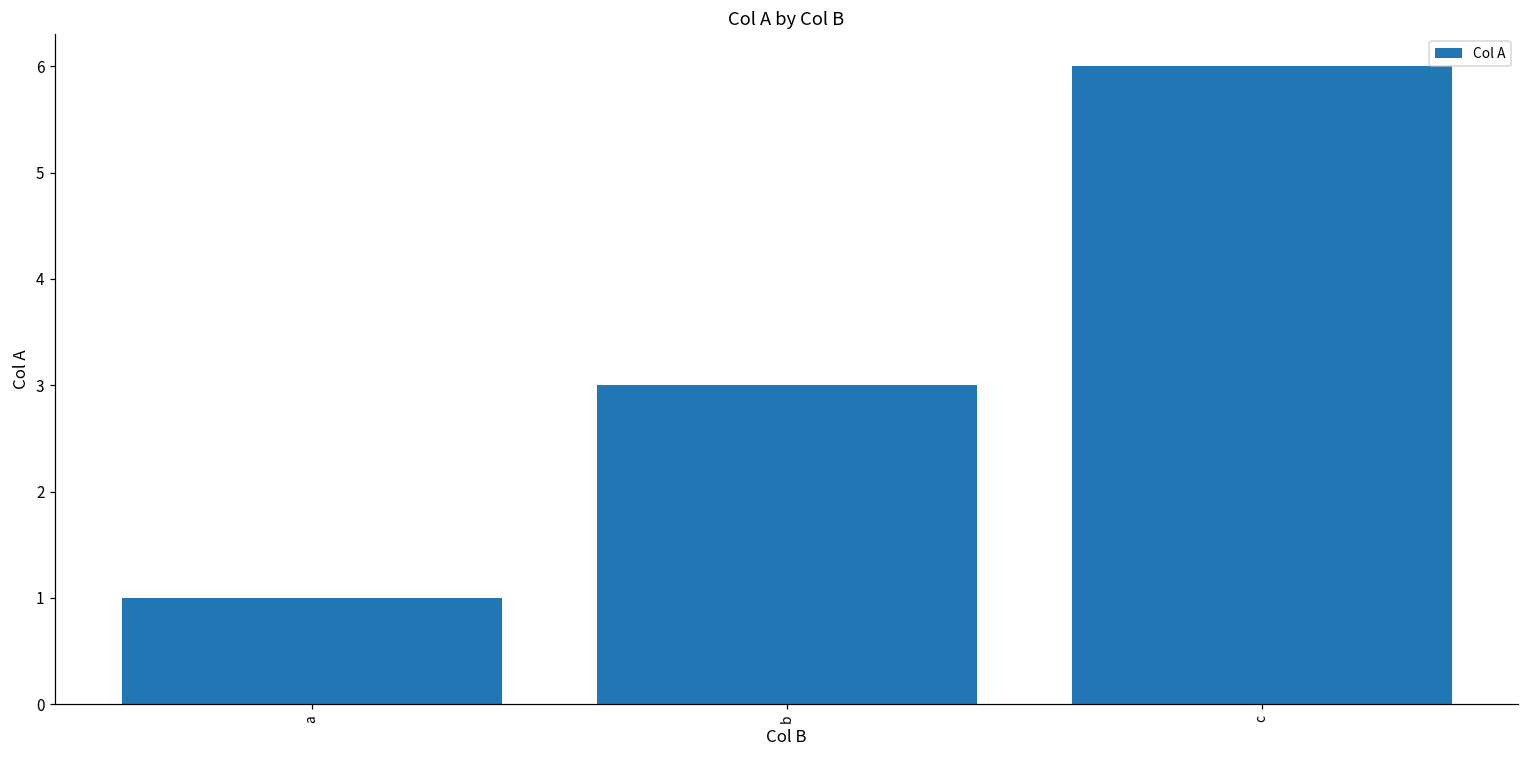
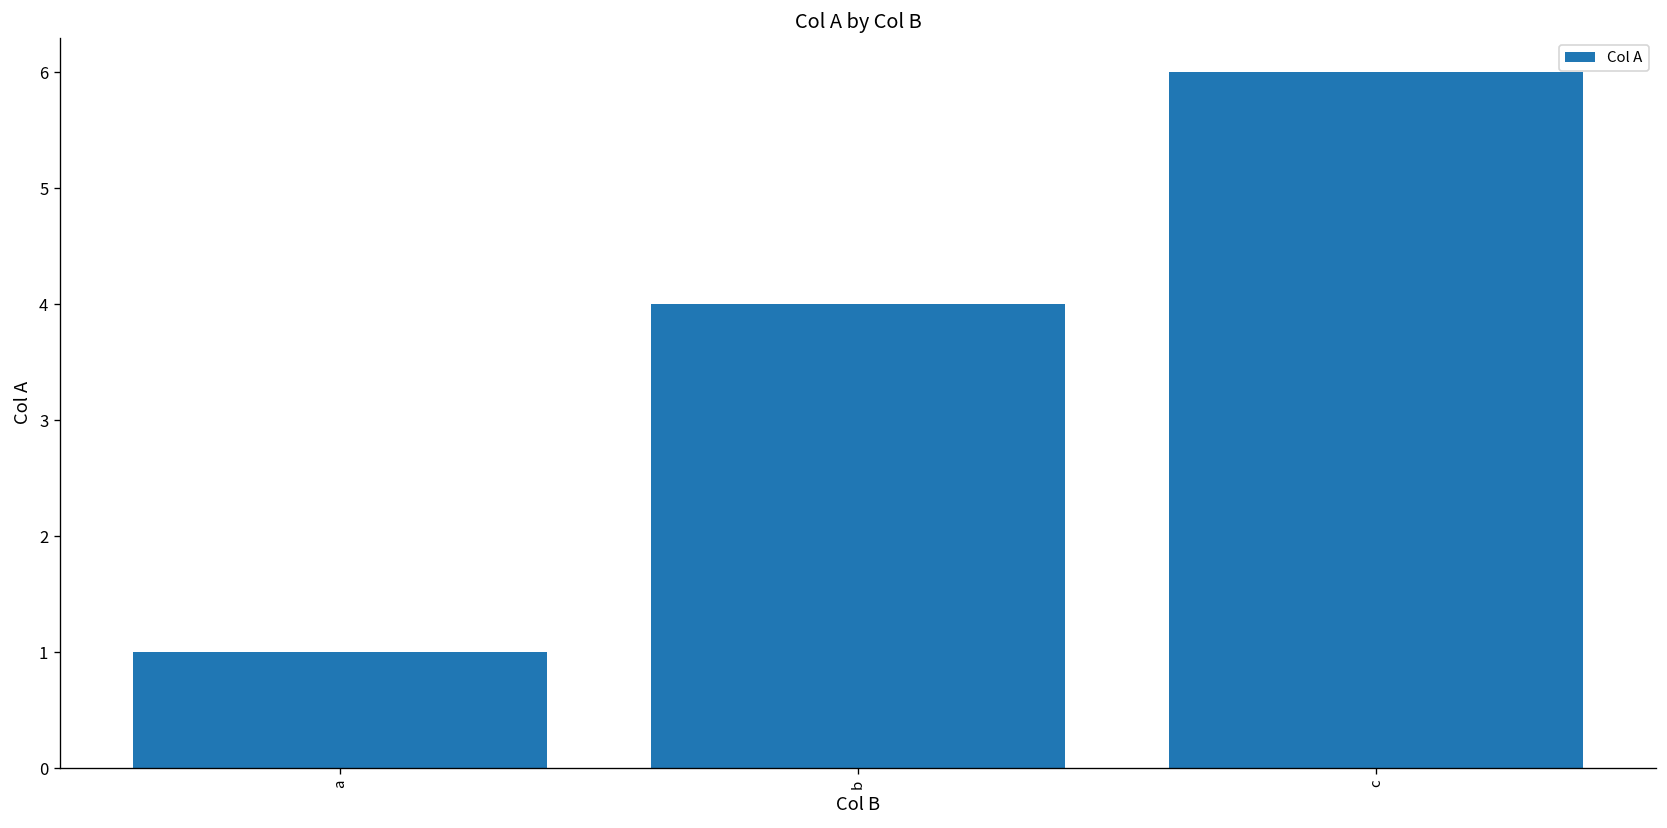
b: 3 -> 4
